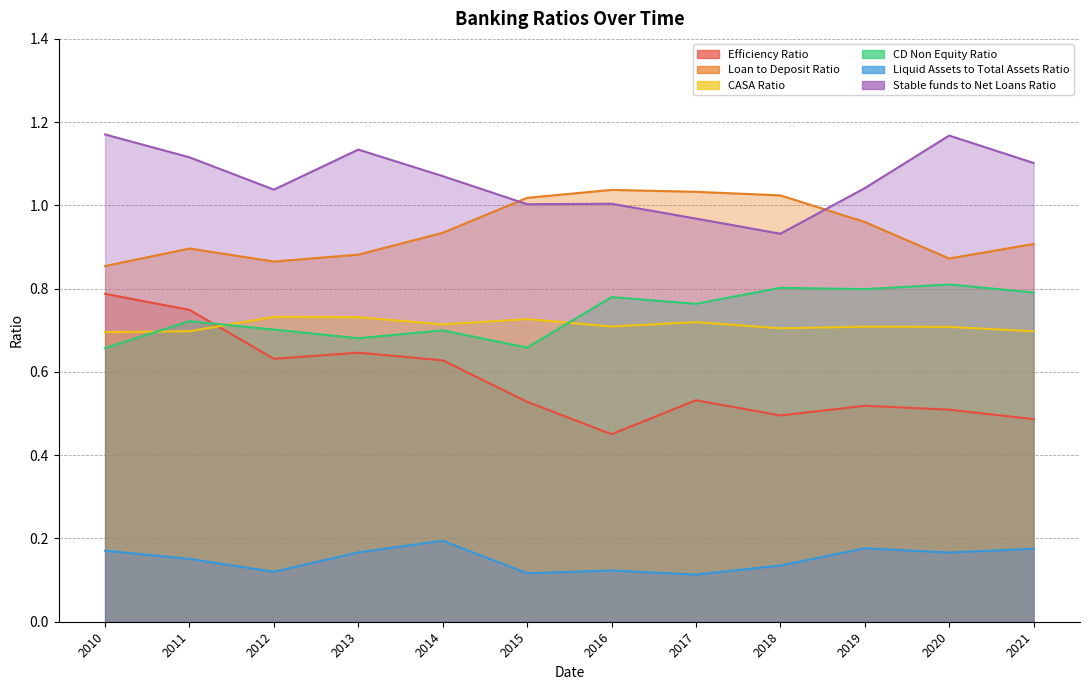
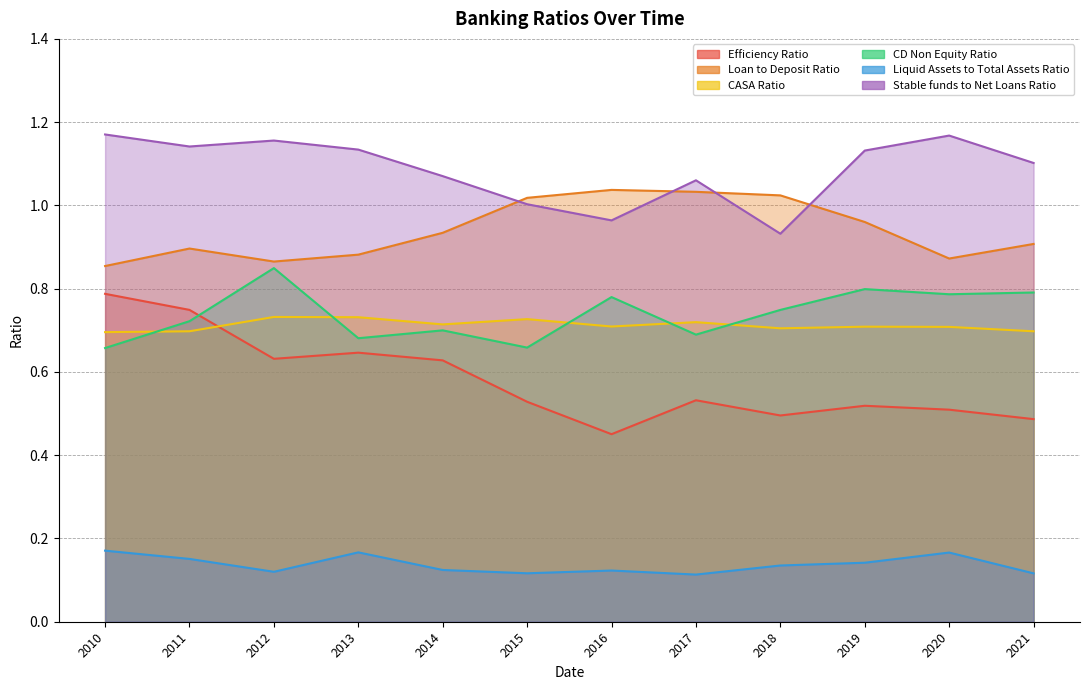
Stable funds to Net Loans Ratio, 2011: 1.12 -> 1.14
CD Non Equity Ratio, 2012: 0.70 -> 0.85
Stable funds to Net Loans Ratio, 2012: 1.04 -> 1.16
Liquid Assets to Total Assets Ratio, 2014: 0.19 -> 0.12
Stable funds to Net Loans Ratio, 2016: 1.00 -> 0.96
CD Non Equity Ratio, 2017: 0.76 -> 0.69
Stable funds to Net Loans Ratio, 2017: 0.97 -> 1.06
CD Non Equity Ratio, 2018: 0.80 -> 0.75
Liquid Assets to Total Assets Ratio, 2019: 0.18 -> 0.14
Stable funds to Net Loans Ratio, 2019: 1.04 -> 1.13
CD Non Equity Ratio, 2020: 0.81 -> 0.79
Liquid Assets to Total Assets Ratio, 2021: 0.18 -> 0.12
